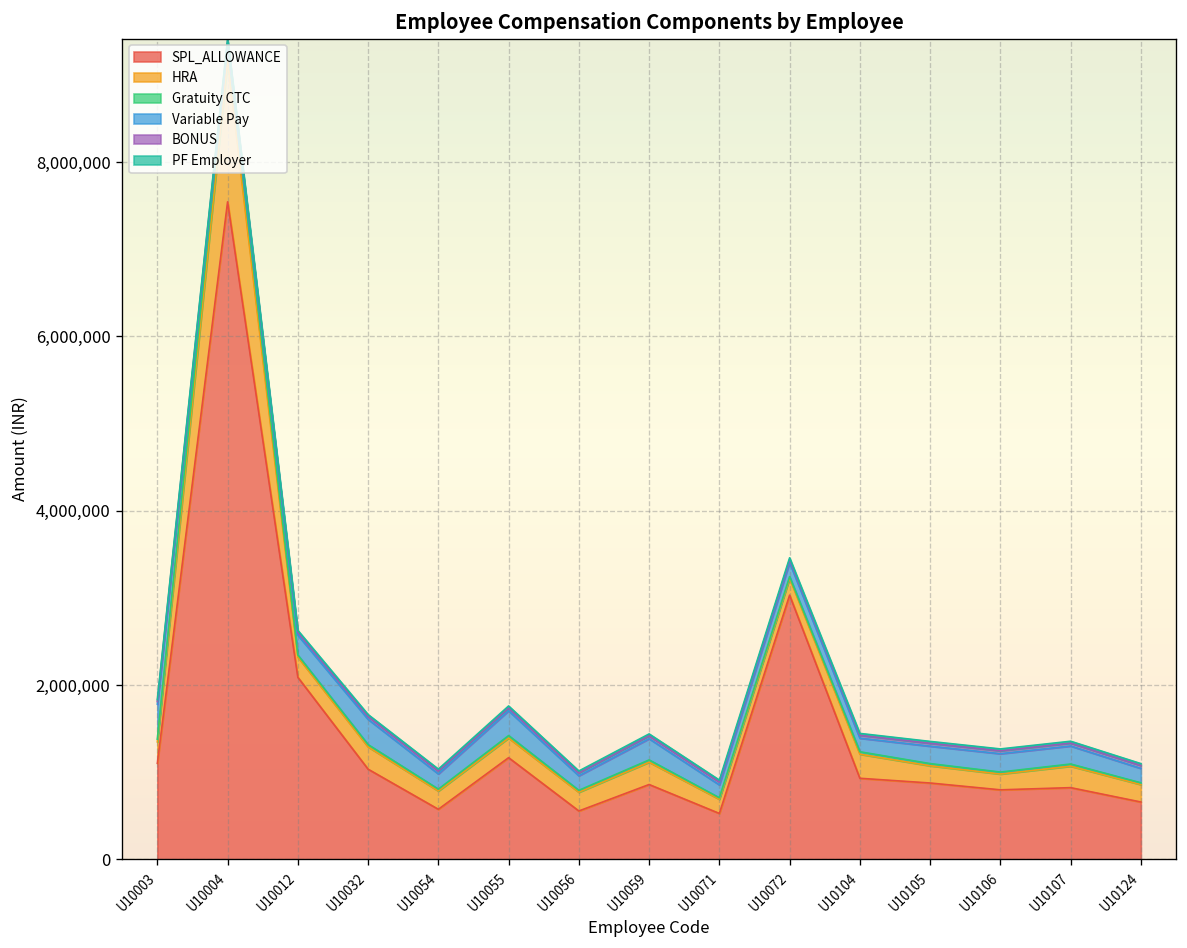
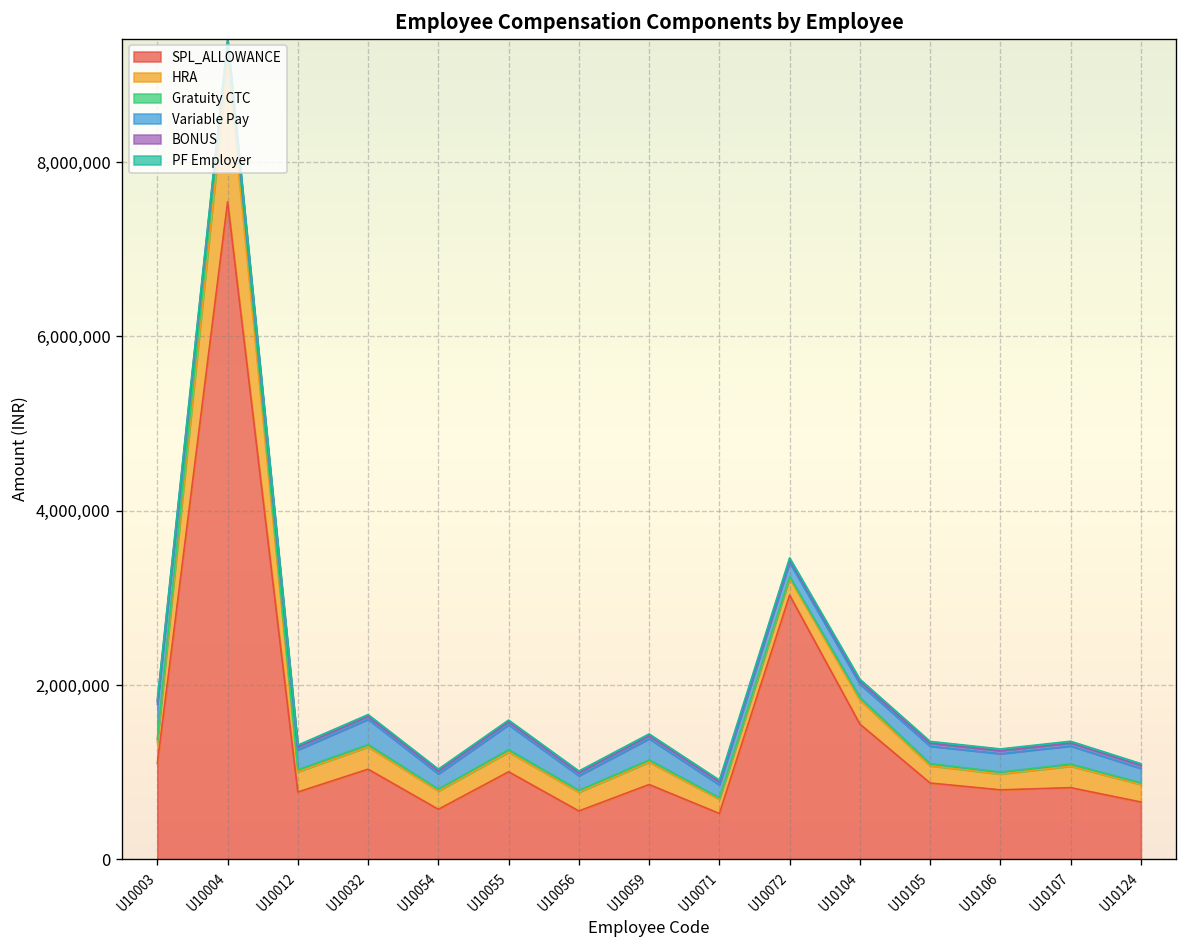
SPL_ALLOWANCE, U10012: 2,100,000 -> 800,000
SPL_ALLOWANCE, U10055: 1,200,000 -> 1,000,000
SPL_ALLOWANCE, U10104: 900,000 -> 1,600,000
